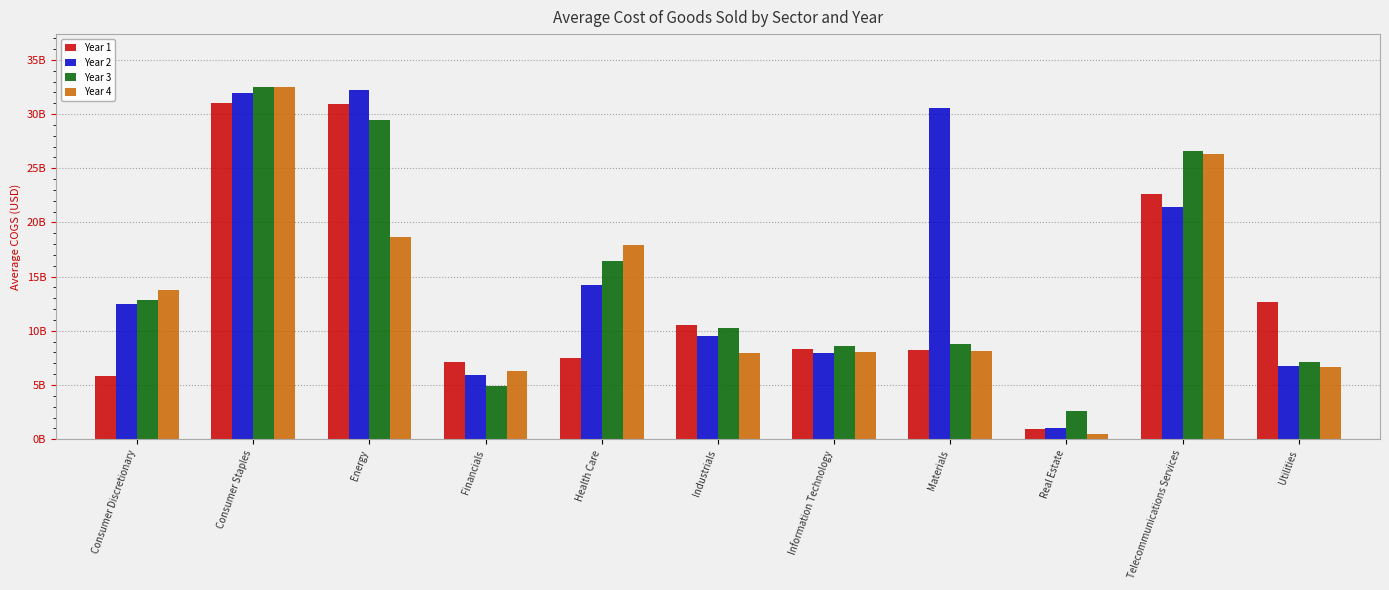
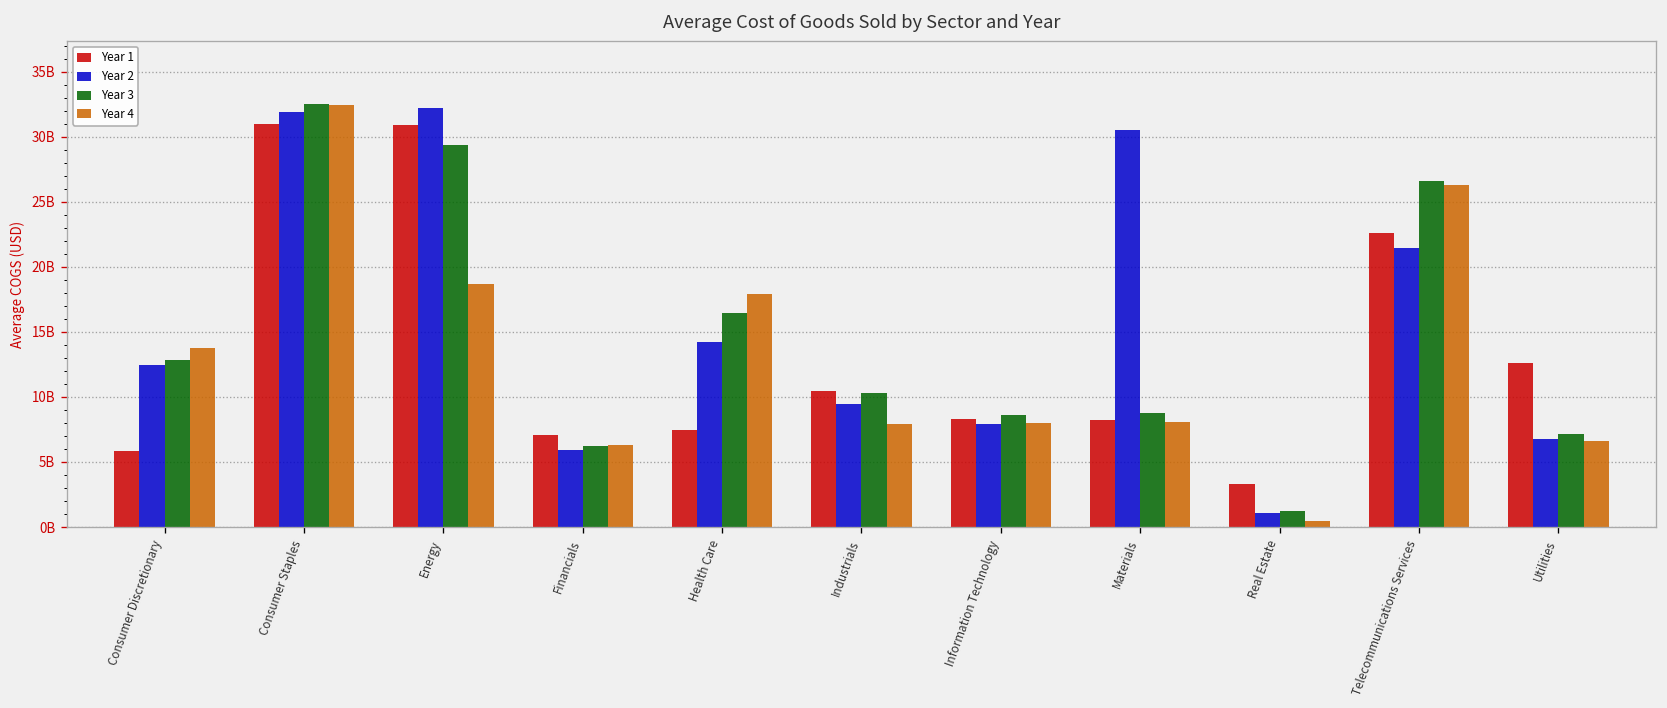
Year 3, Financials: 4900000000 -> 6200000000
Year 1, Real Estate: 900000000 -> 3300000000
Year 3, Real Estate: 2600000000 -> 1200000000
